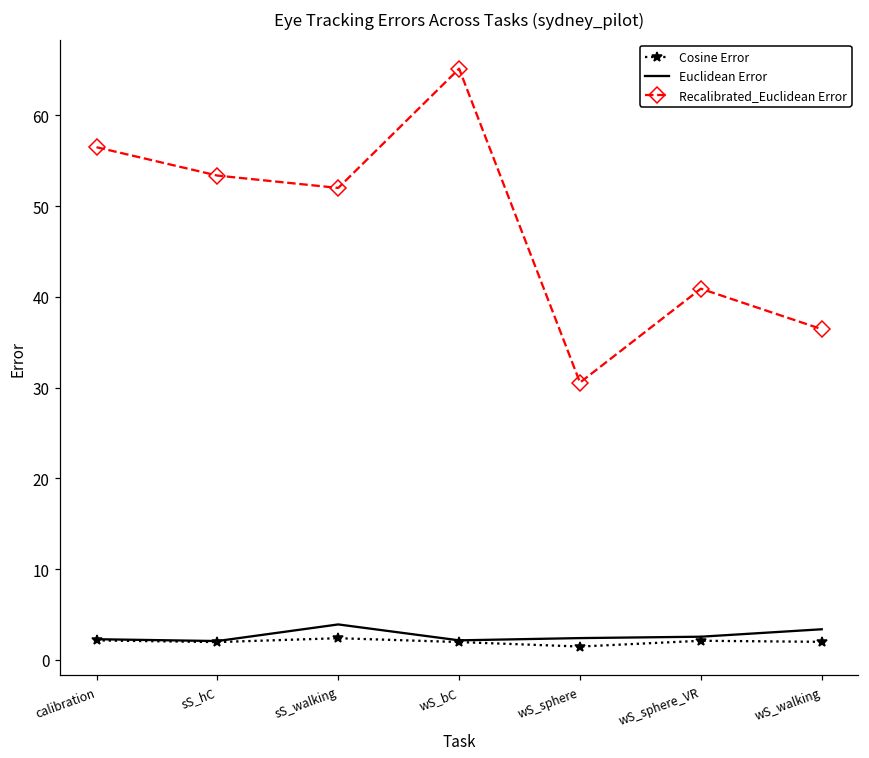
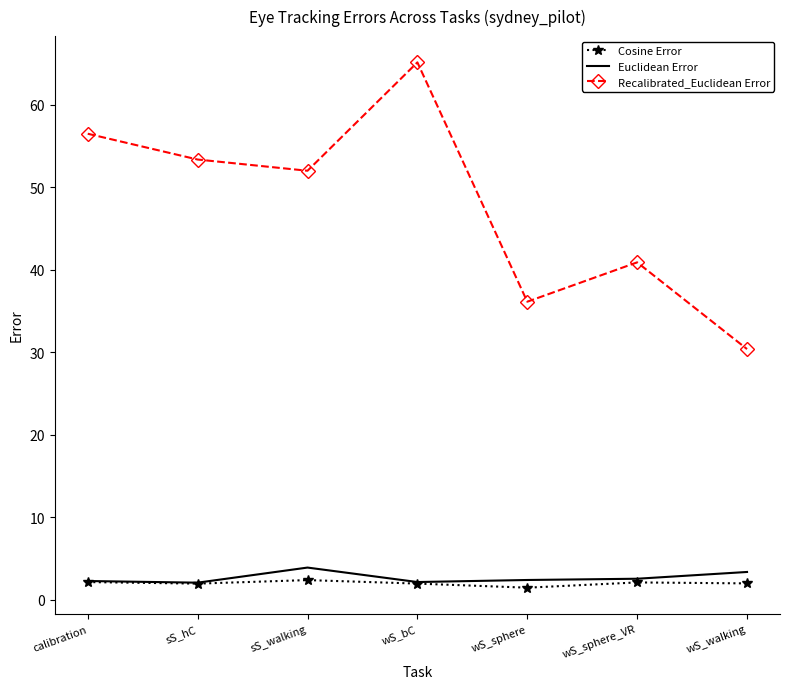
Recalibrated_Euclidean Error, wS_sphere: 31 -> 36
Recalibrated_Euclidean Error, wS_walking: 36 -> 30
